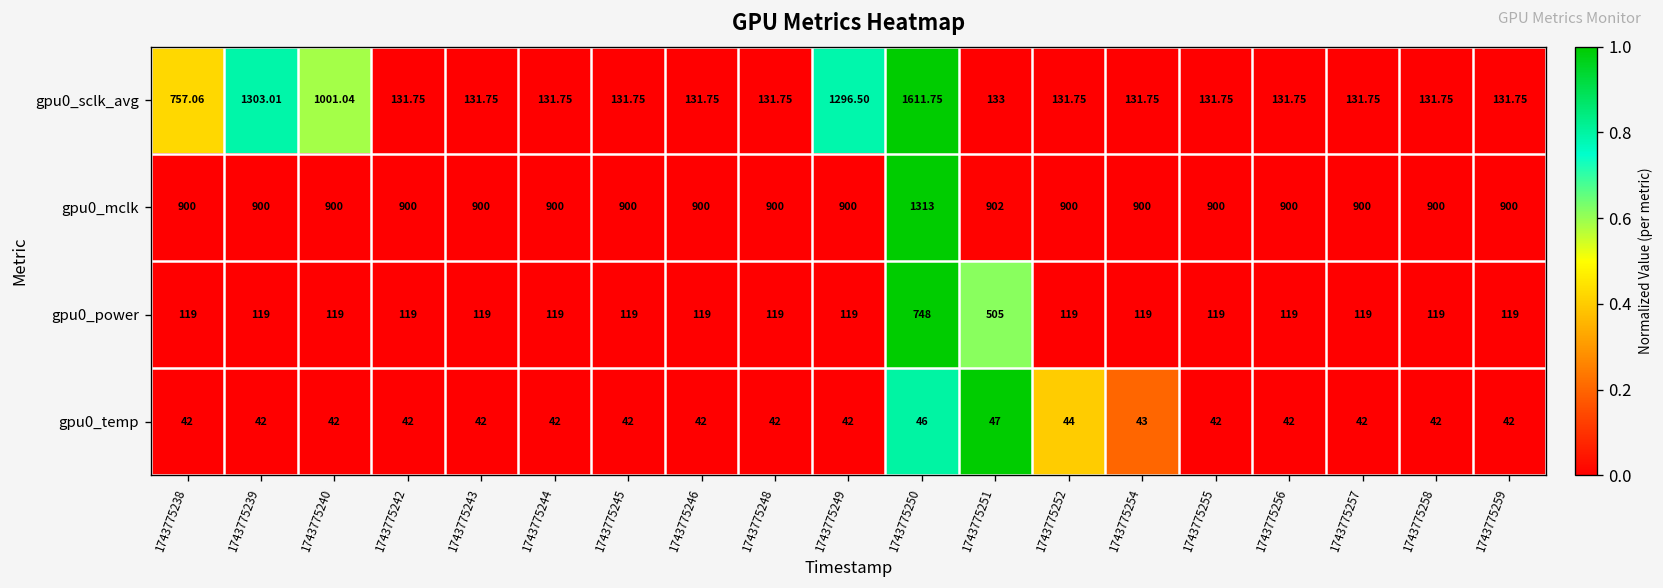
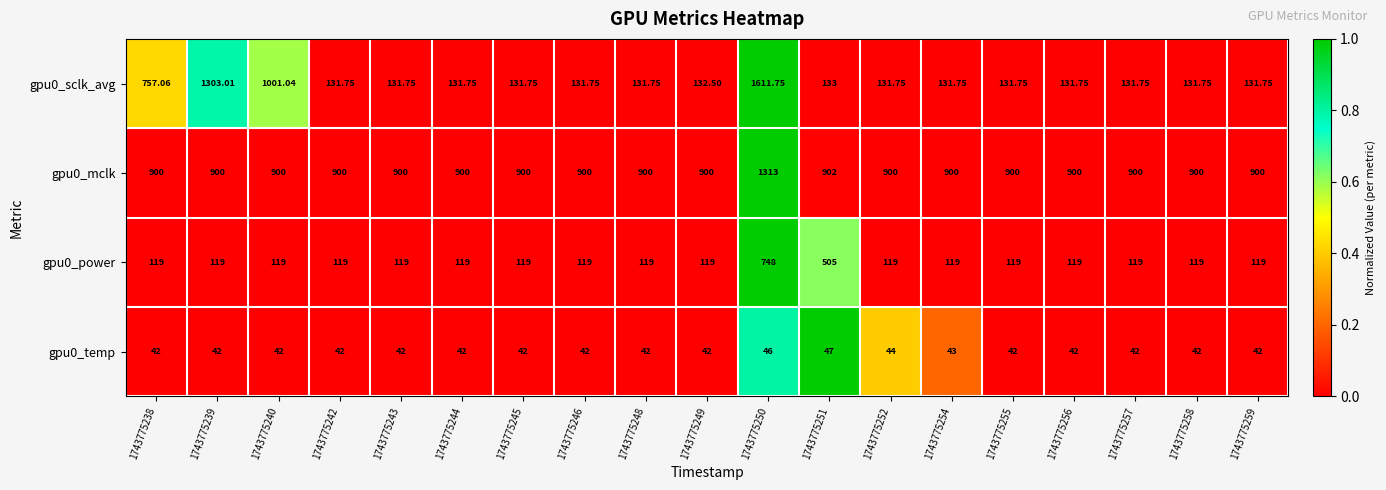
gpu0_sclk_avg, 1743775249: 1296.50 -> 132.50
